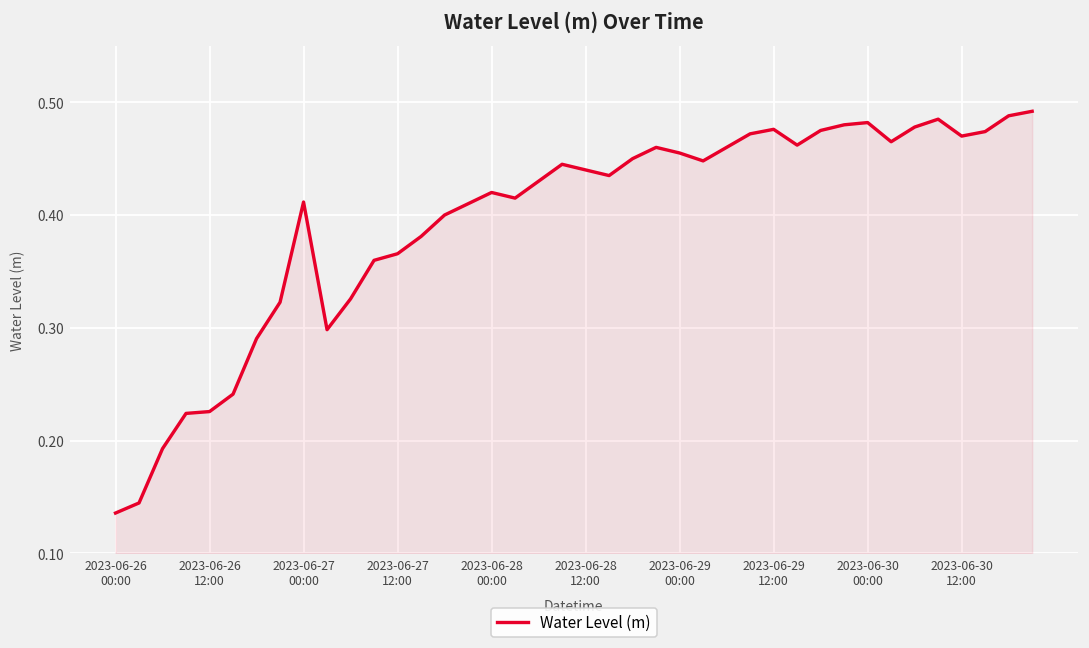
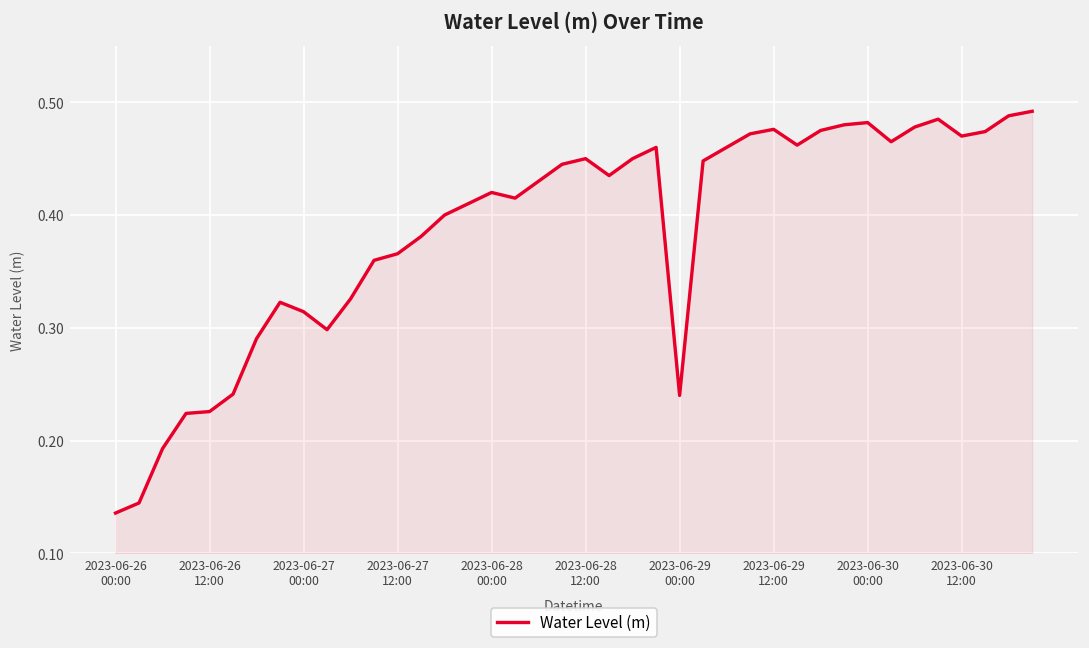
2023-06-27 00:00: 0.412 -> 0.314
2023-06-28 12:00: 0.44 -> 0.45
2023-06-29 00:00: 0.455 -> 0.240
